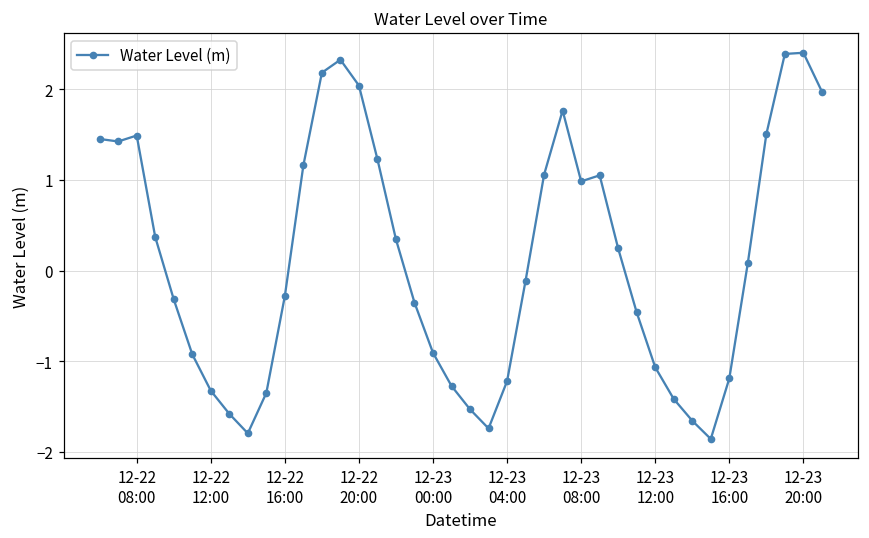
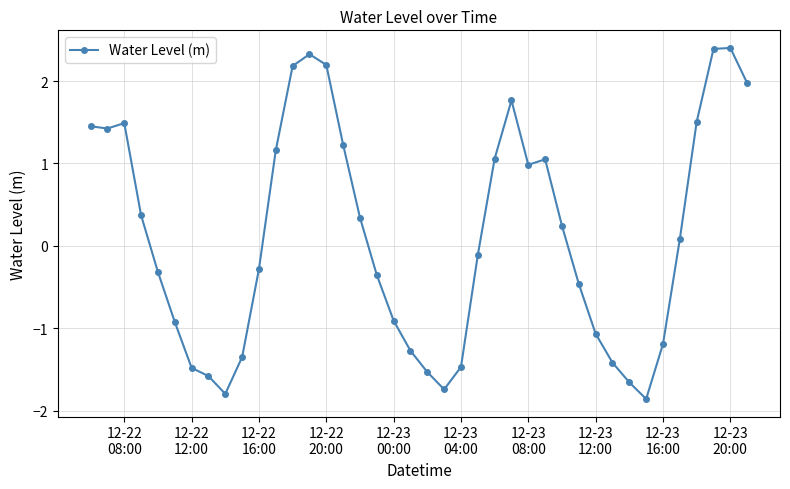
12-22 12:00: -1.3 -> -1.5
12-22 20:00: 2.0 -> 2.2
12-23 04:00: -1.2 -> -1.5
